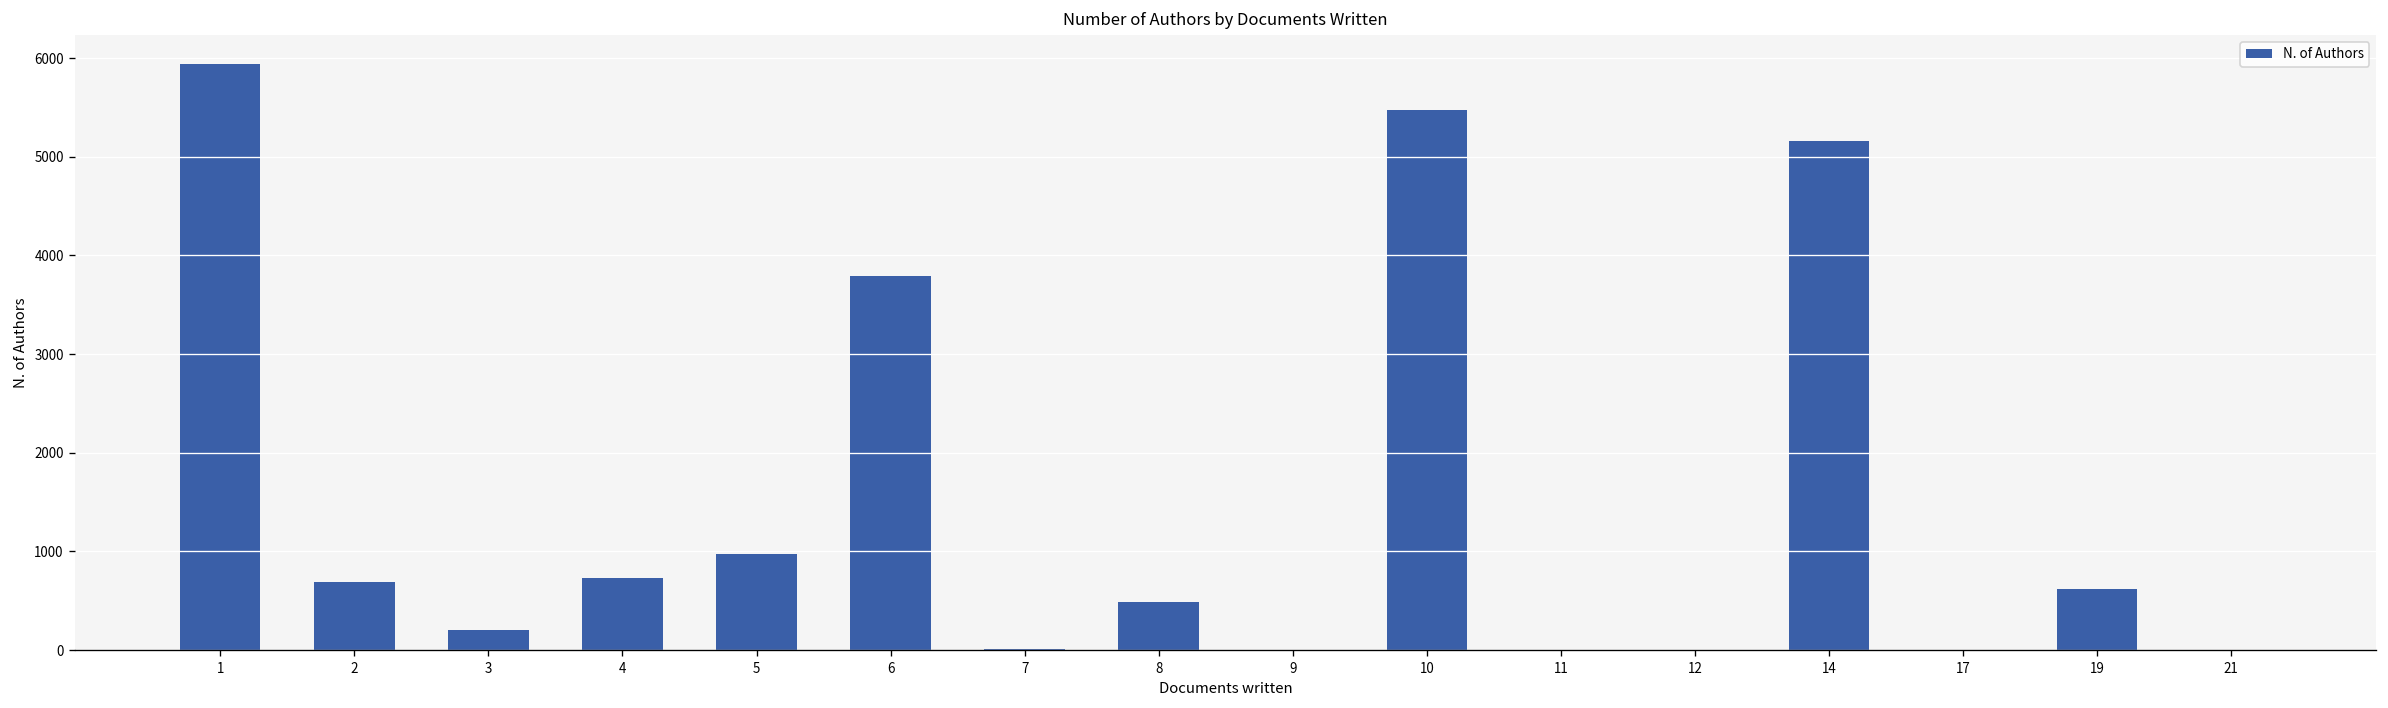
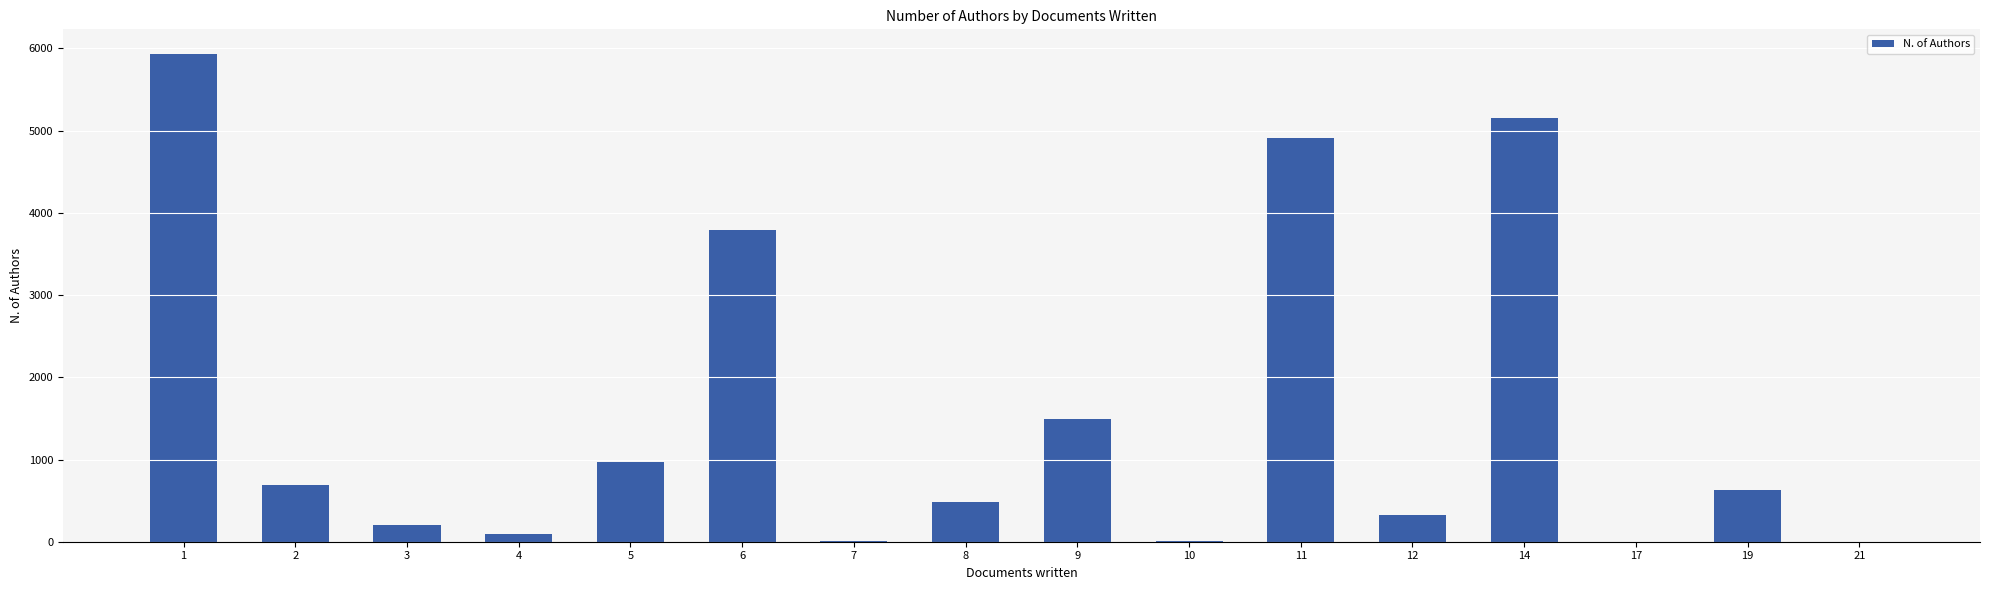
4: 700 -> 100
9: 0 -> 1500
10: 5500 -> 0
11: 0 -> 4900
12: 0 -> 300
